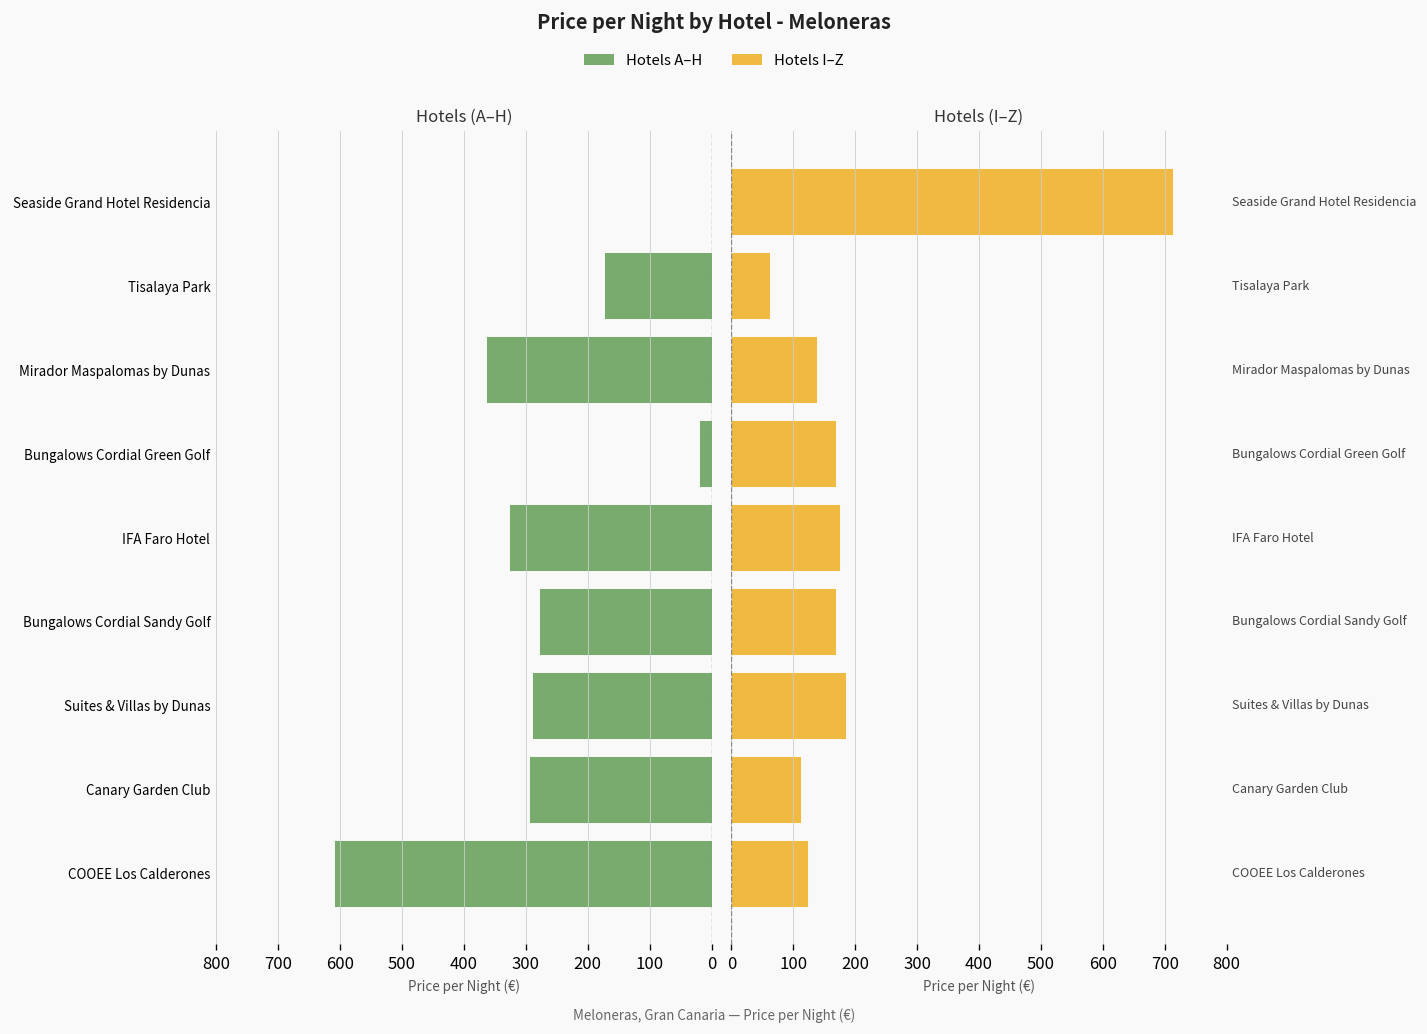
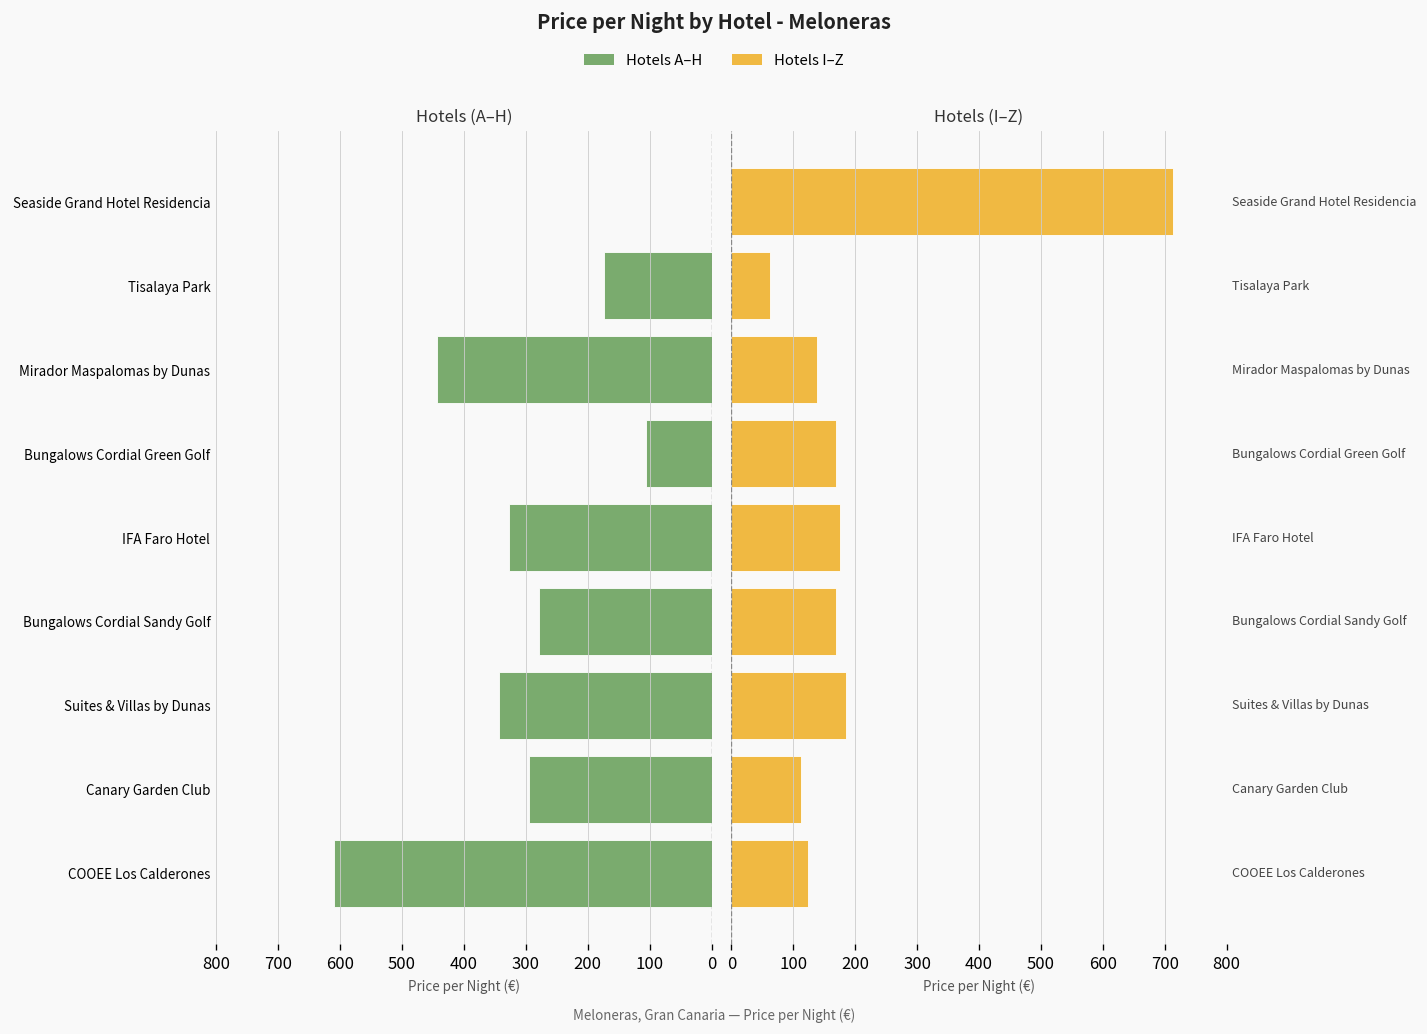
Hotels (A–H), Mirador Maspalomas by Dunas: 360 -> 440
Hotels (A–H), Bungalows Cordial Green Golf: 20 -> 110
Hotels (A–H), Suites & Villas by Dunas: 290 -> 340
